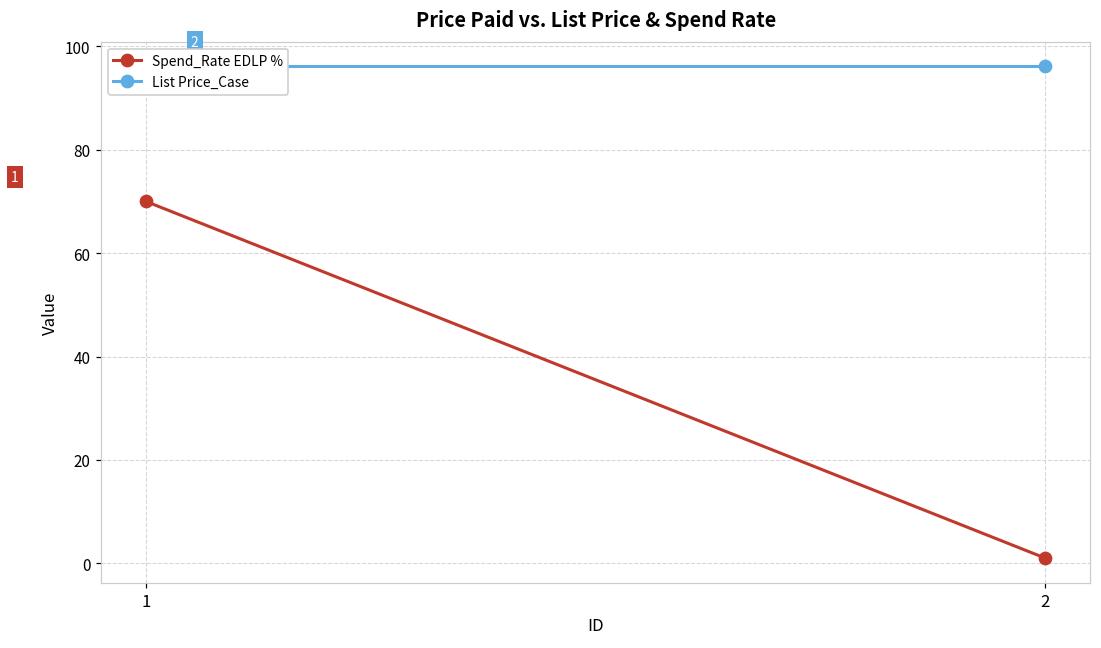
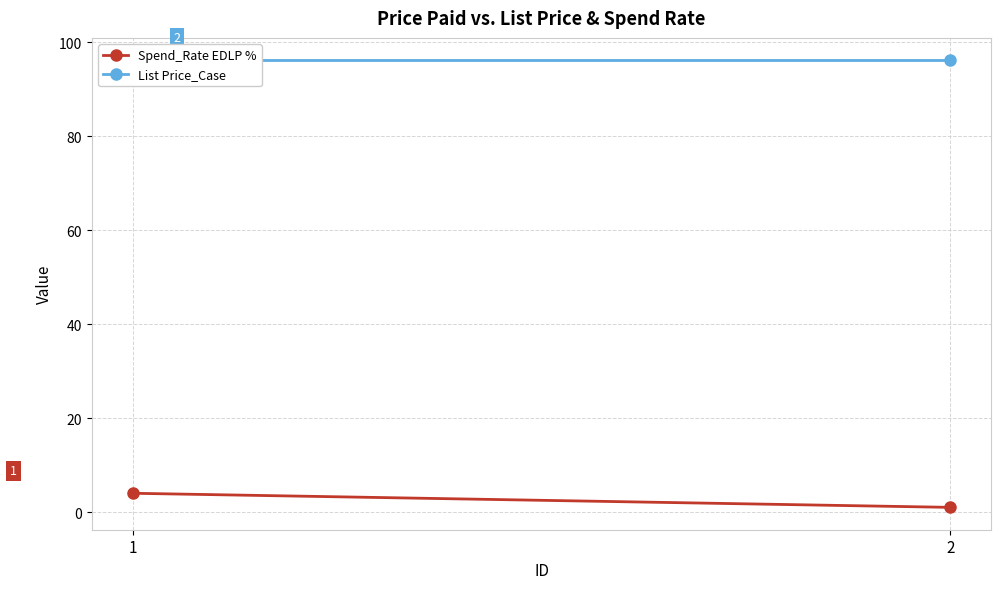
Spend_Rate EDLP %, 1: 70 -> 4
